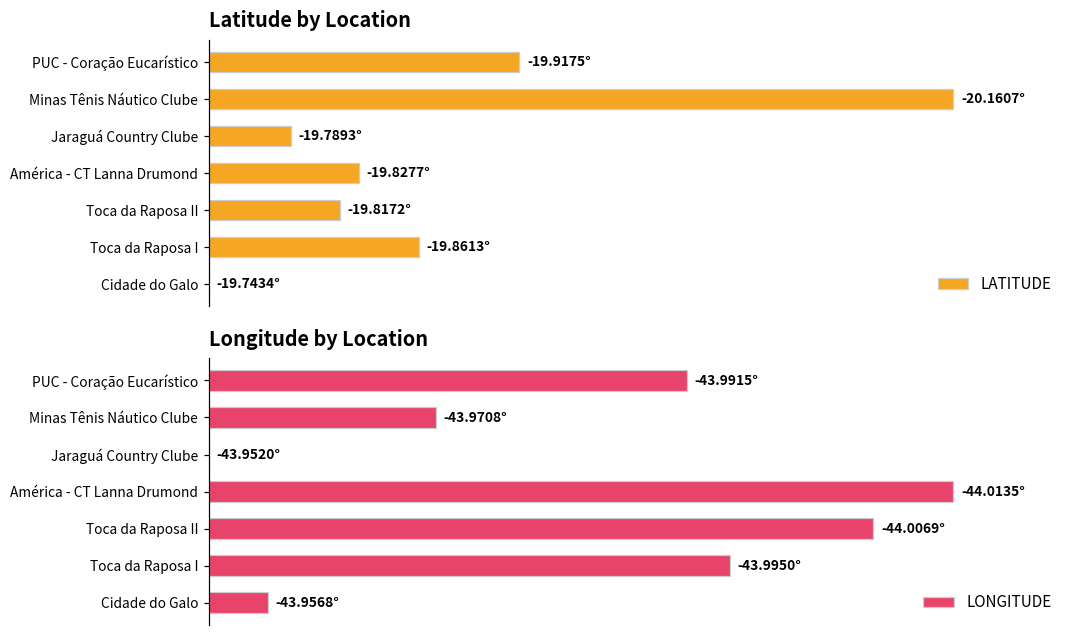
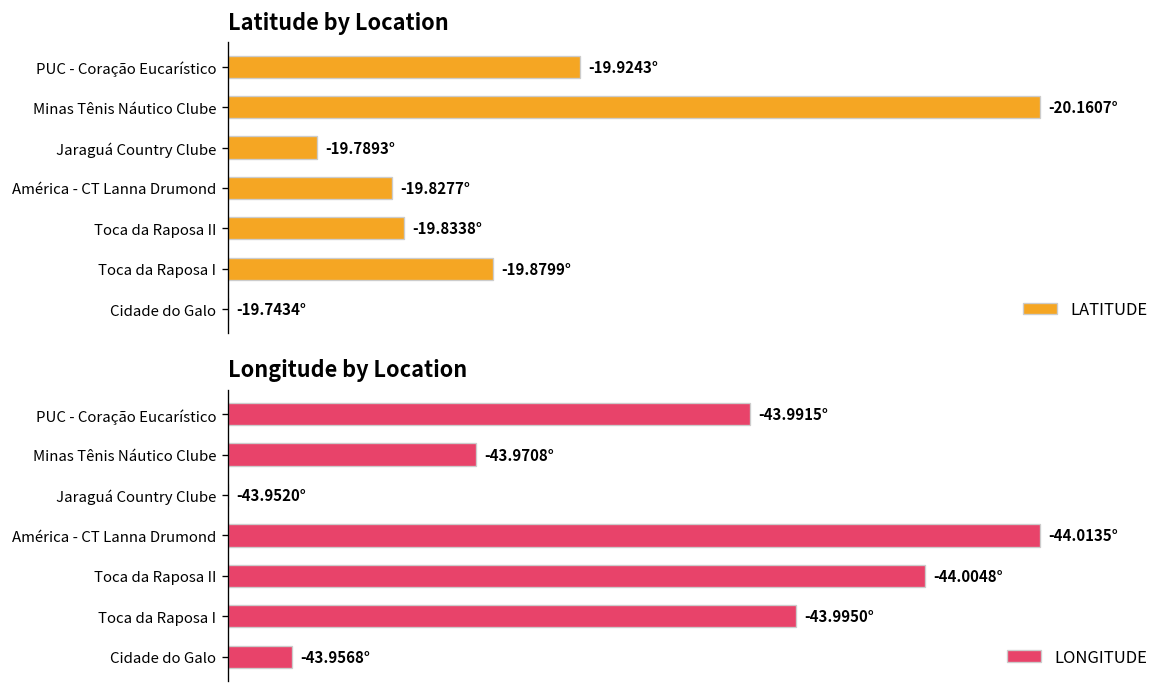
Latitude by Location, PUC - Coração Eucarístico: -19.9175° -> -19.9243°
Latitude by Location, Toca da Raposa II: -19.8172° -> -19.8338°
Latitude by Location, Toca da Raposa I: -19.8613° -> -19.8799°
Longitude by Location, Toca da Raposa II: -44.0069° -> -44.0048°
